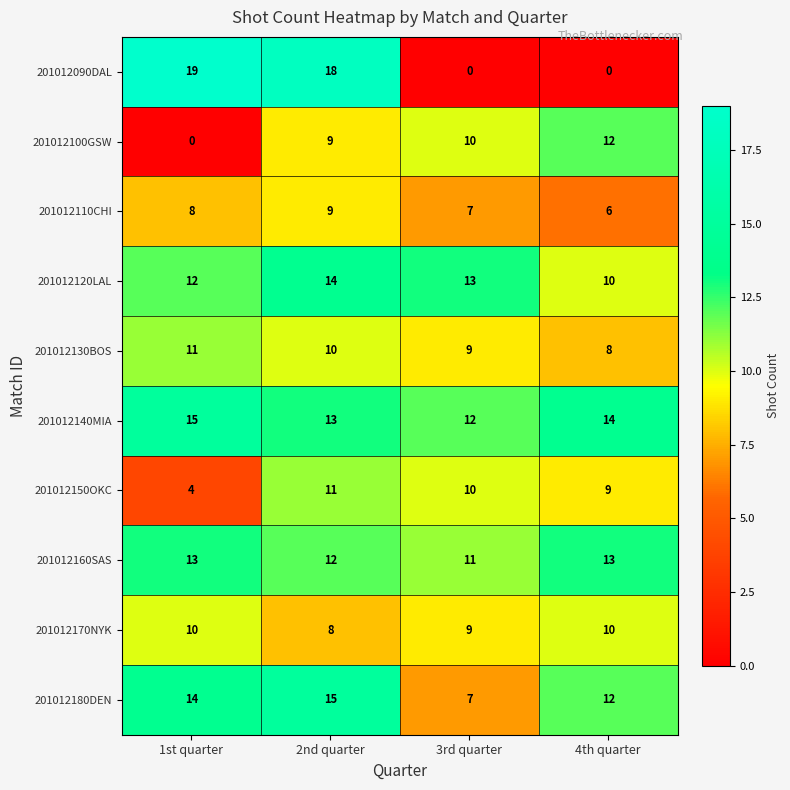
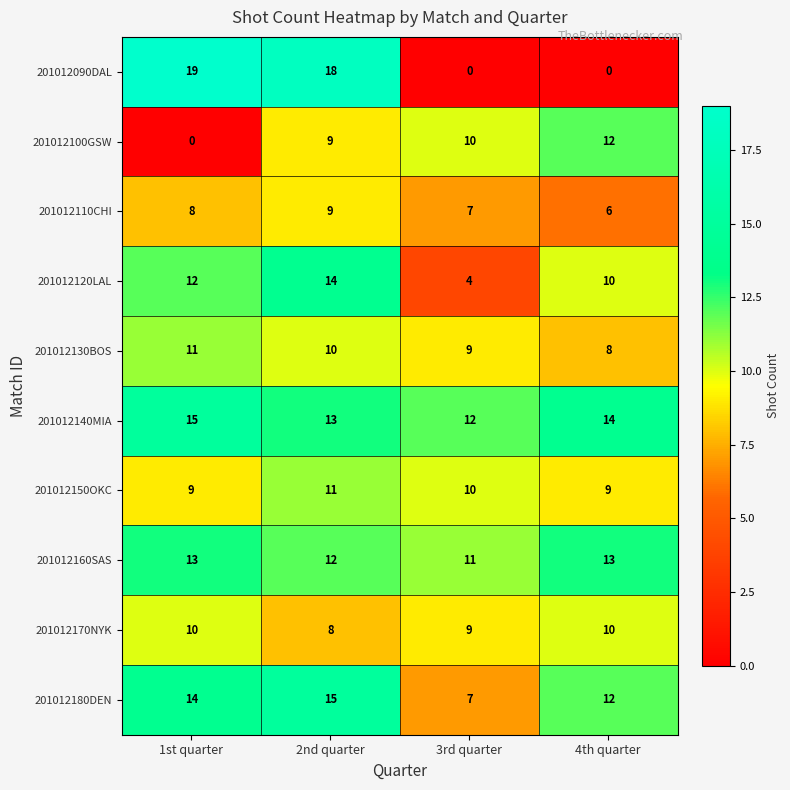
201012120LAL, 3rd quarter: 13 -> 4
201012150OKC, 1st quarter: 4 -> 9
